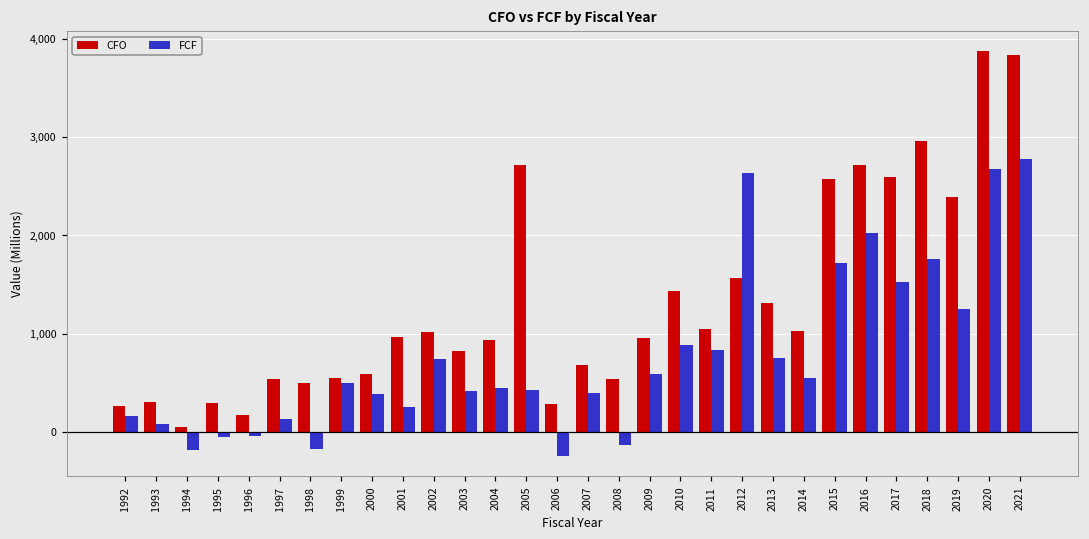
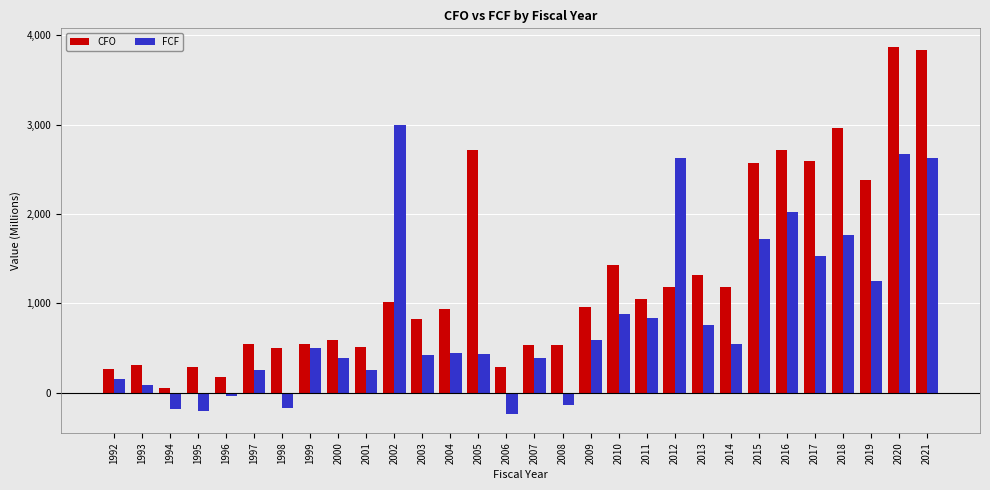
FCF, 1995: -100 -> -200
FCF, 1997: 100 -> 200
CFO, 2001: 1,000 -> 500
FCF, 2002: 700 -> 3,000
CFO, 2007: 700 -> 500
CFO, 2012: 1,600 -> 1,200
CFO, 2014: 1,000 -> 1,200
FCF, 2021: 2,800 -> 2,600
